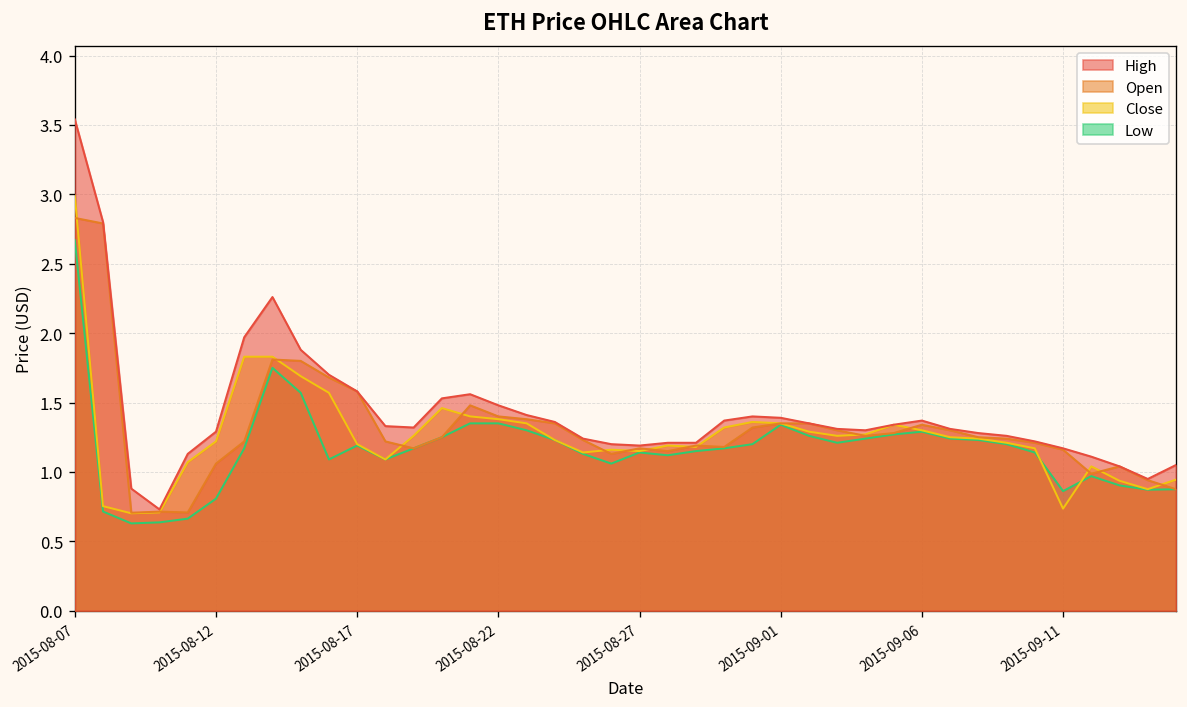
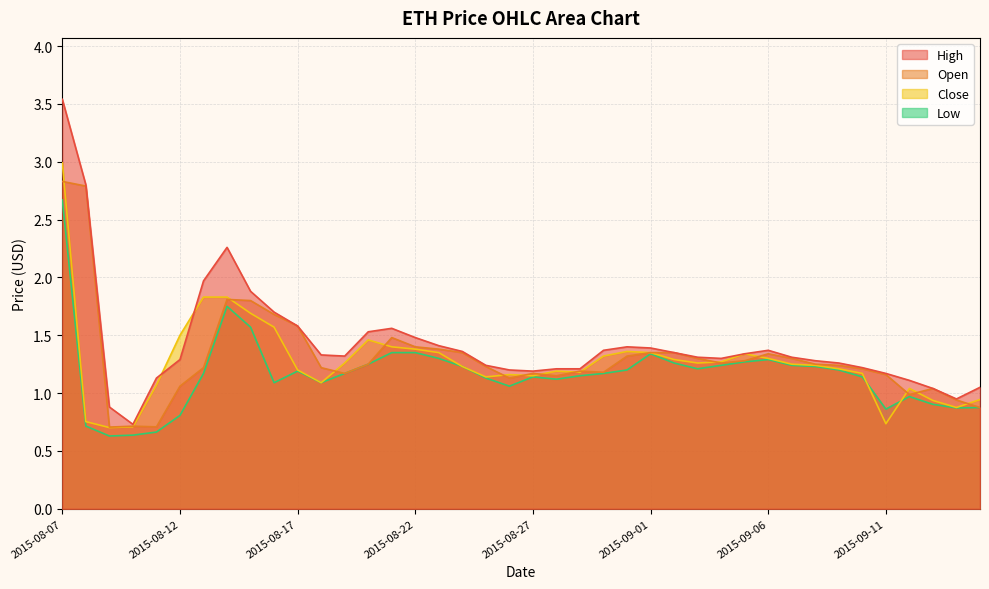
Close, 2015-08-12: 1.22 -> 1.50
